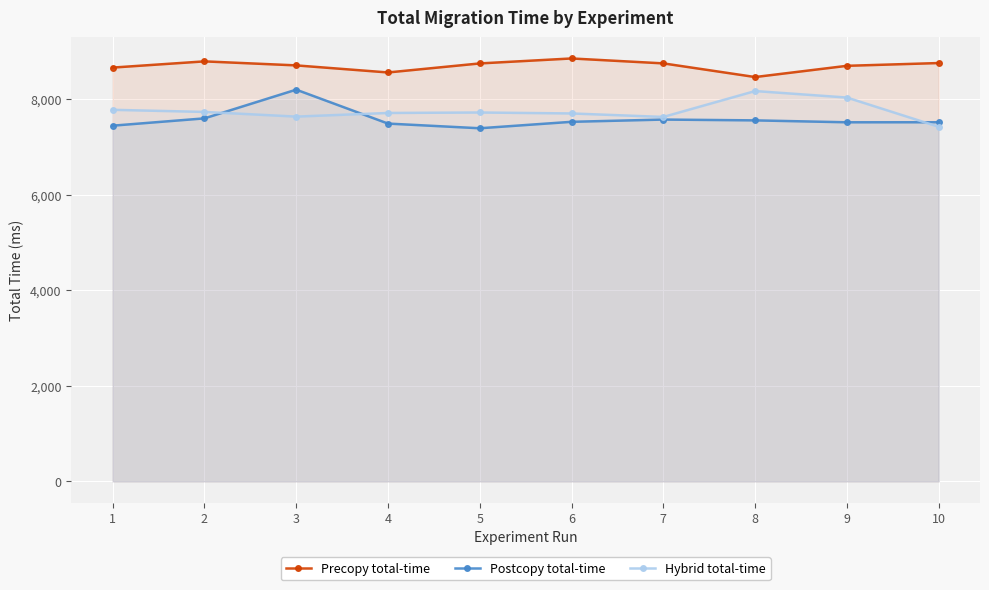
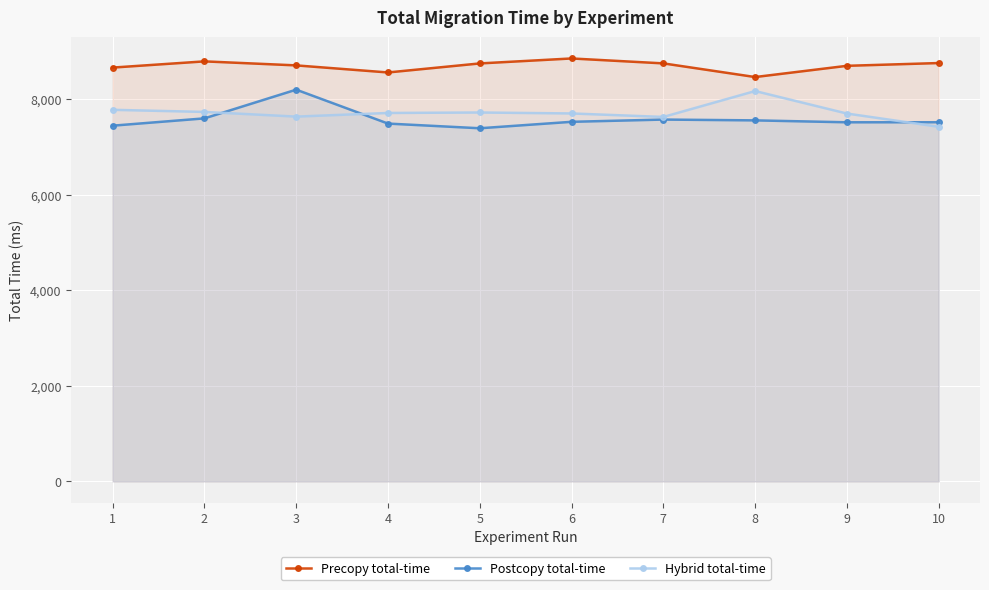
Hybrid total-time, 9: 8,000 -> 7,700
